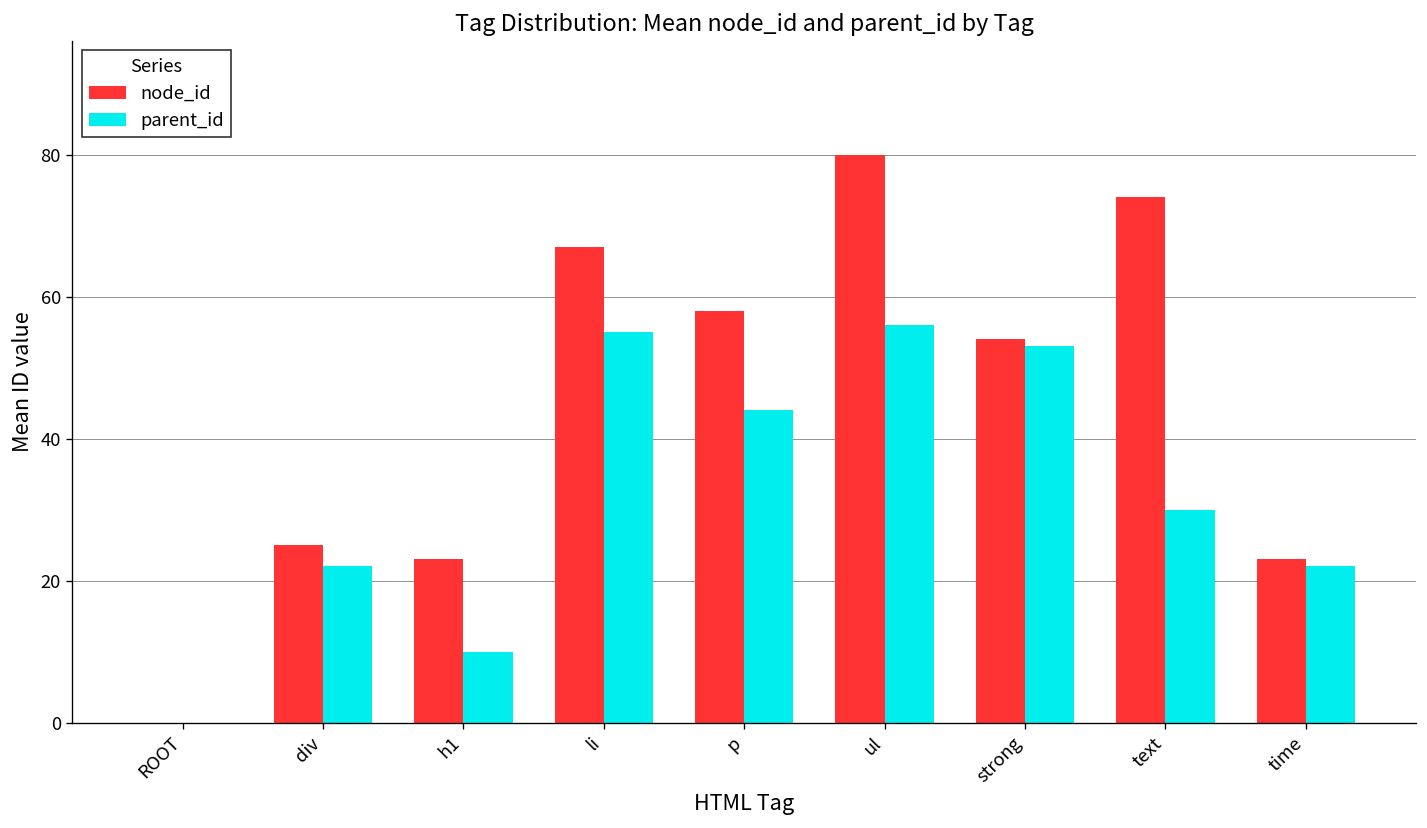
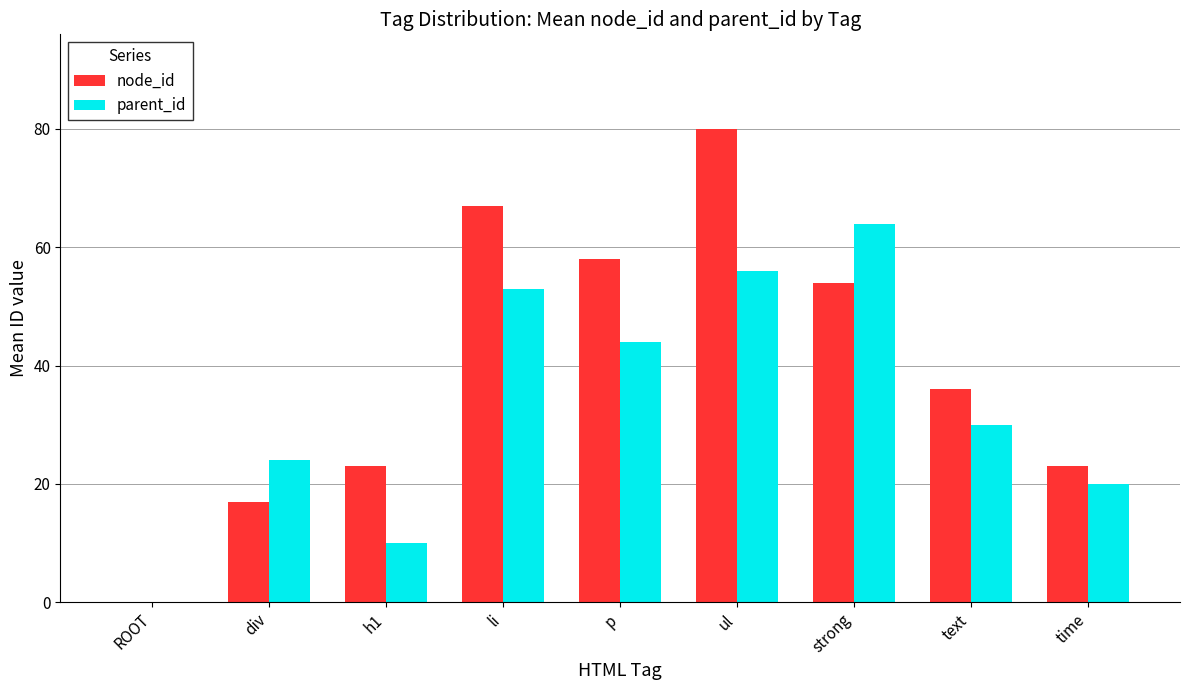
node_id, div: 25 -> 17
parent_id, div: 22 -> 24
parent_id, li: 55 -> 53
parent_id, strong: 53 -> 64
node_id, text: 74 -> 36
parent_id, time: 22 -> 20
